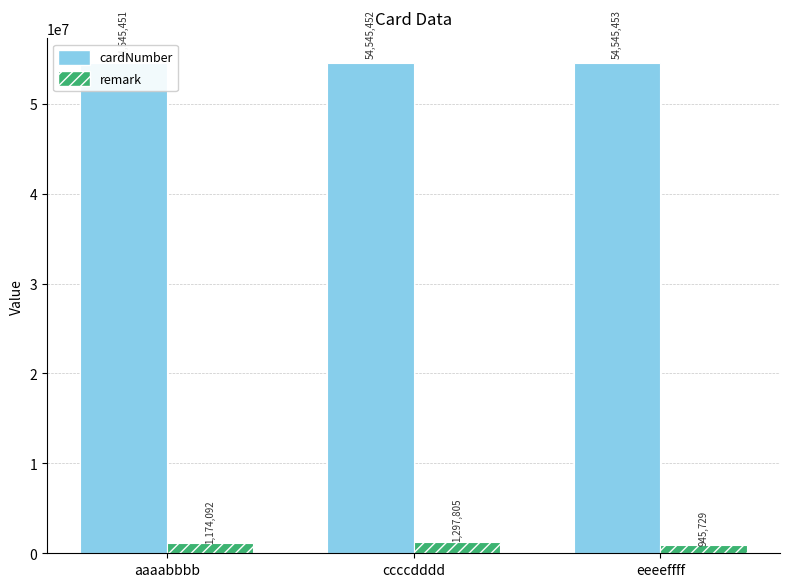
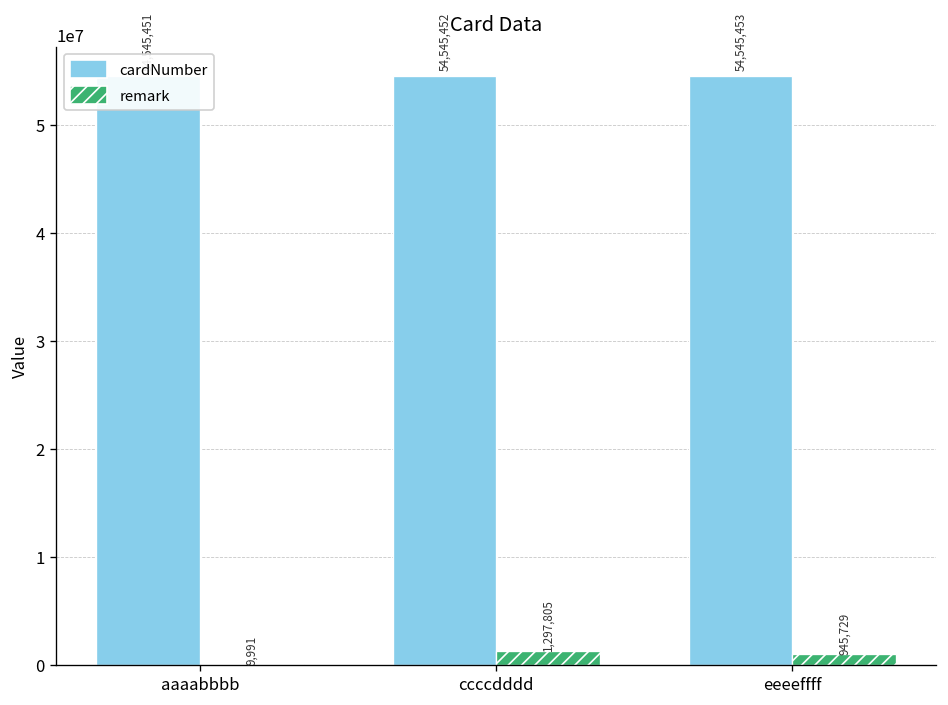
remark, aaaabbbb: 1,174,092 -> 9,991
